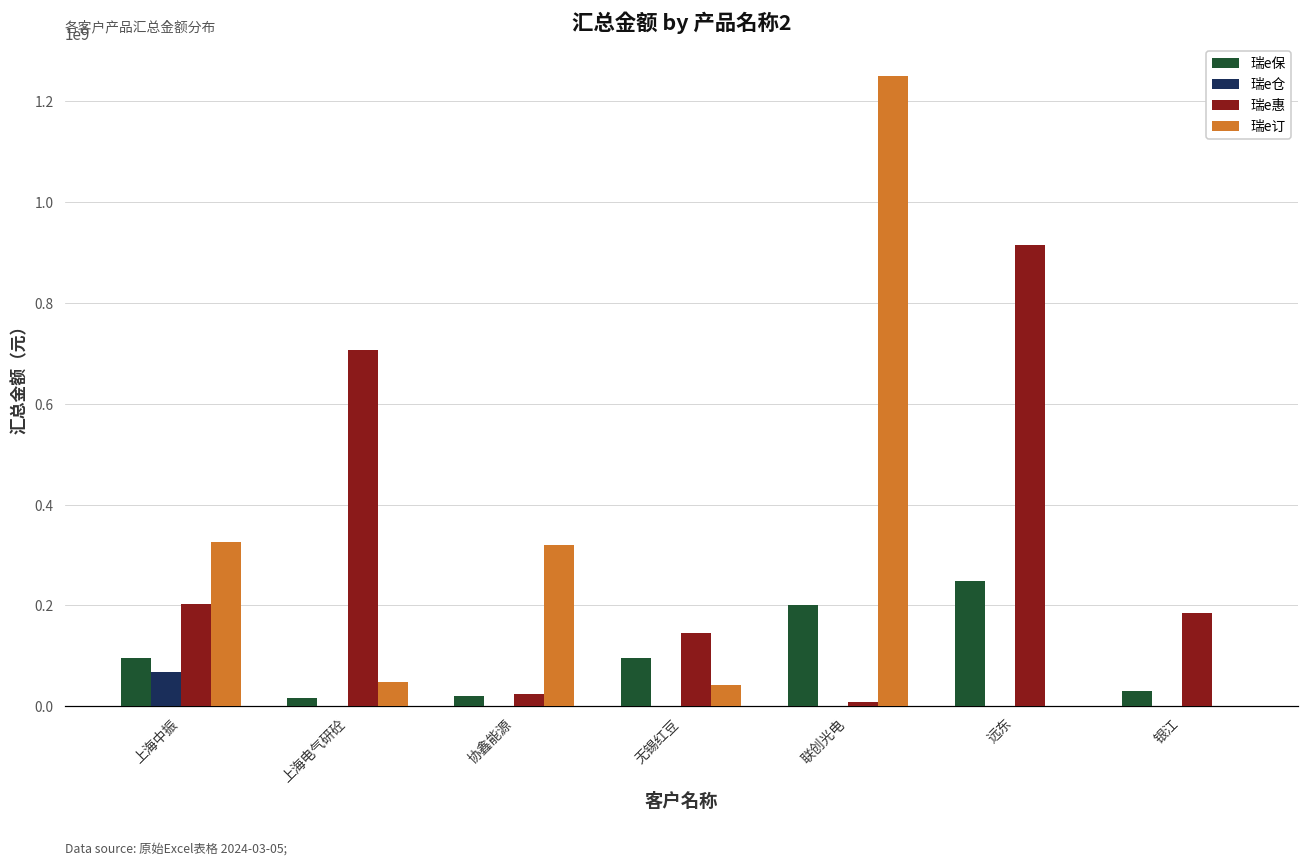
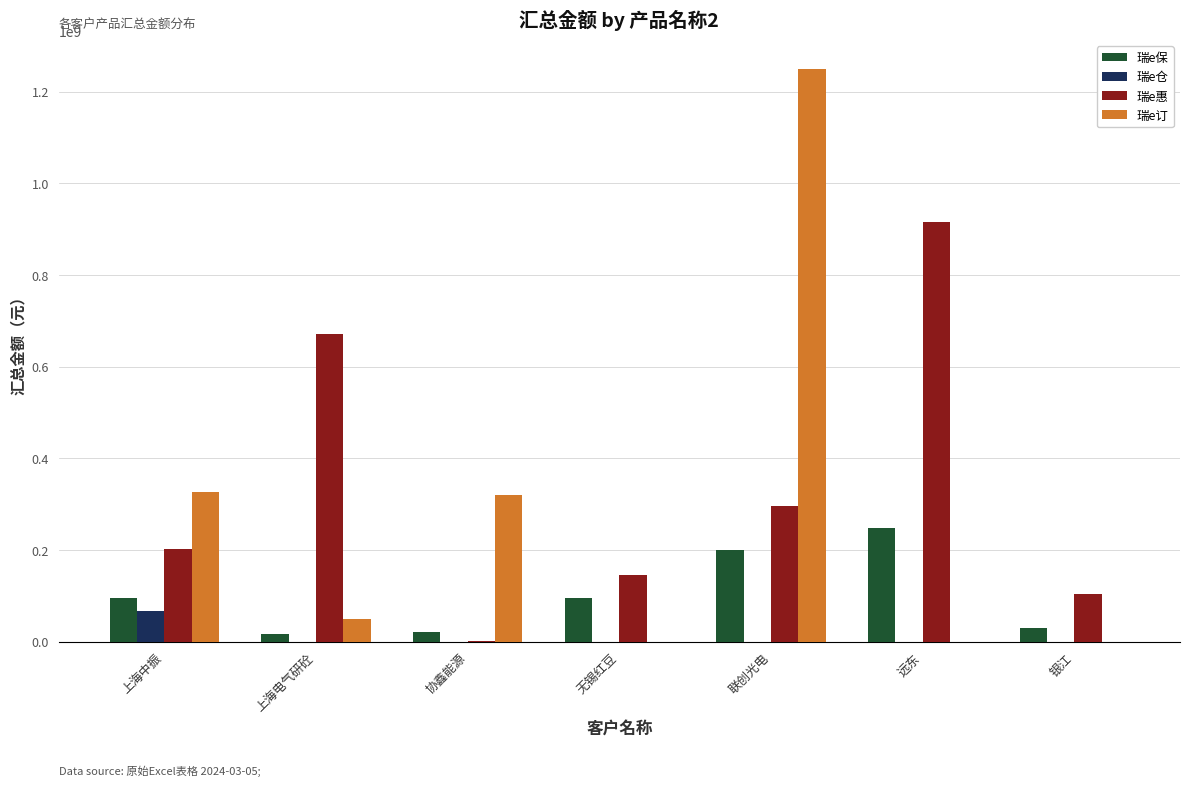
瑞e惠, 上海电气研砼: 710000000 -> 670000000
瑞e惠, 协鑫能源: 20000000 -> 0
瑞e订, 无锡红豆: 40000000 -> 0
瑞e惠, 联创光电: 10000000 -> 300000000
瑞e惠, 银江: 190000000 -> 100000000
